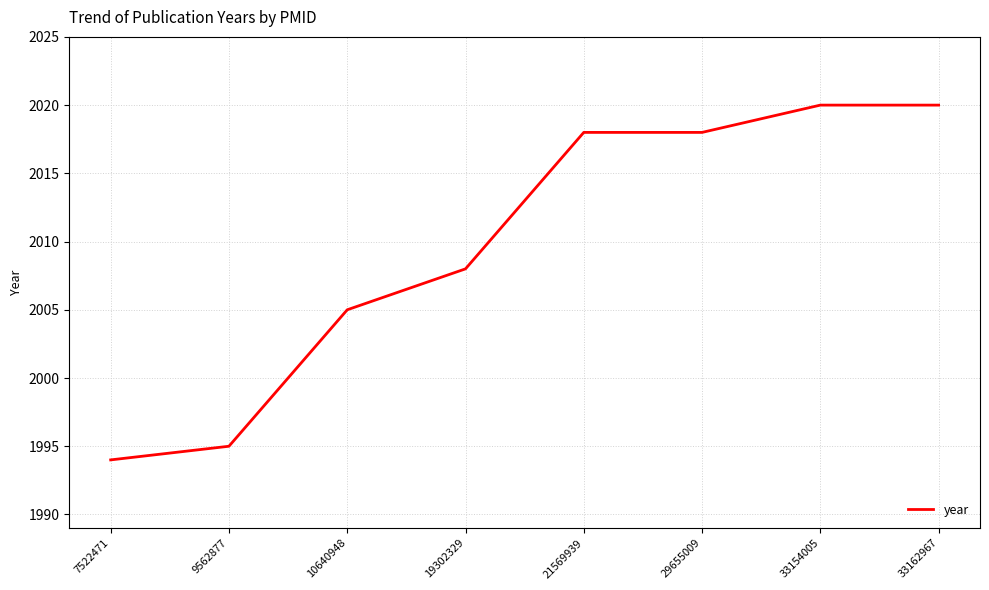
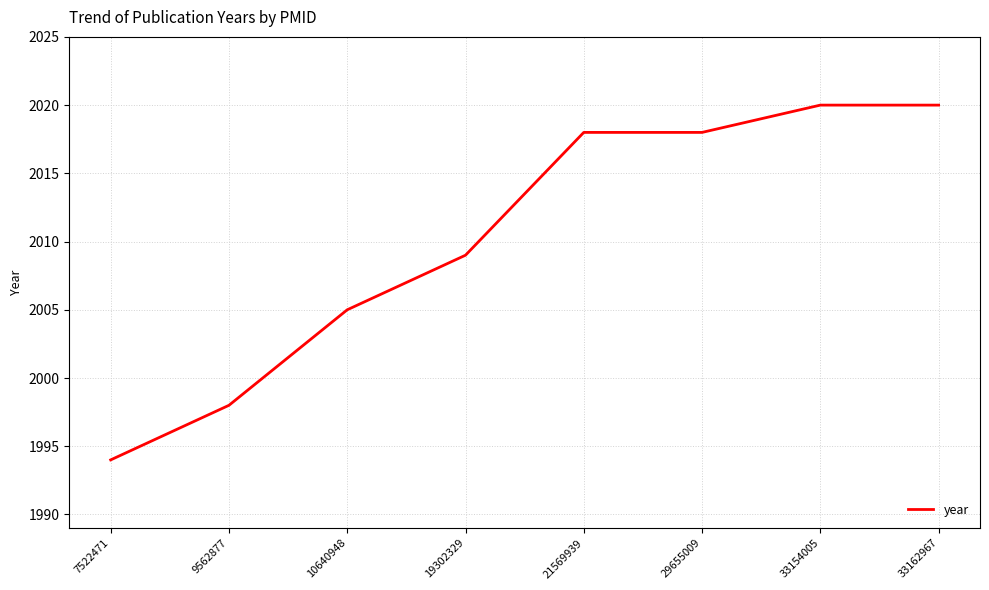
9562877: 1995 -> 1998
19302329: 2008 -> 2009
